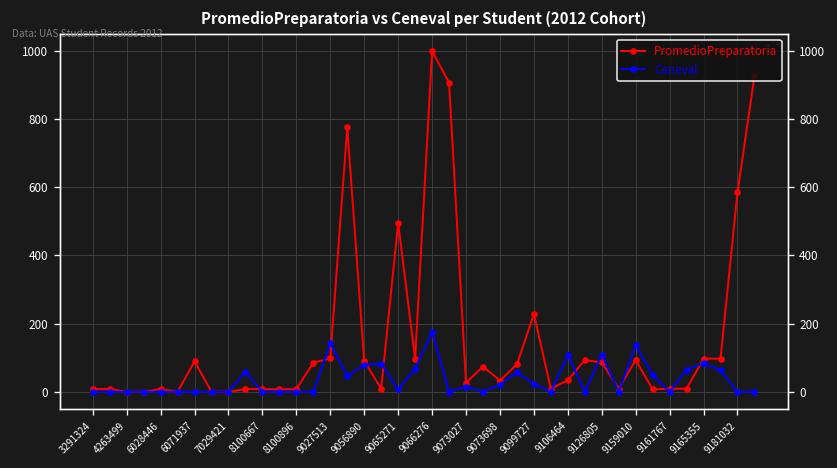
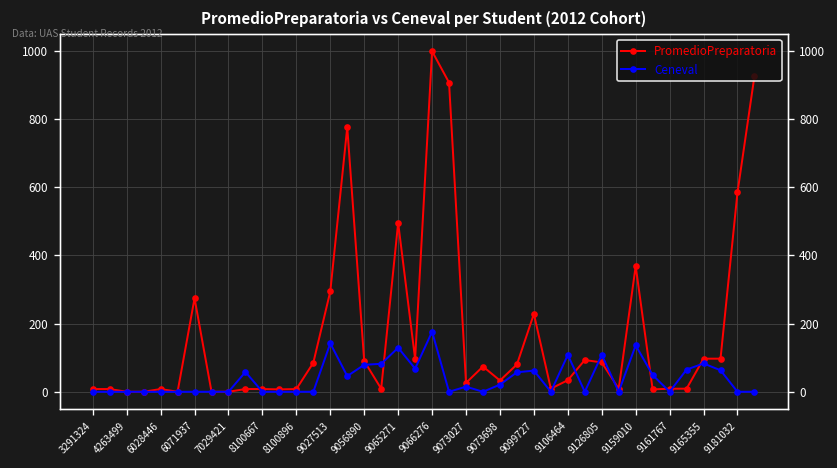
PromedioPreparatoria, 6071937: 90 -> 270
PromedioPreparatoria, 9027513: 100 -> 290
Ceneval, 9065271: 10 -> 130
Ceneval, 9099727: 20 -> 60
PromedioPreparatoria, 9159010: 90 -> 370
